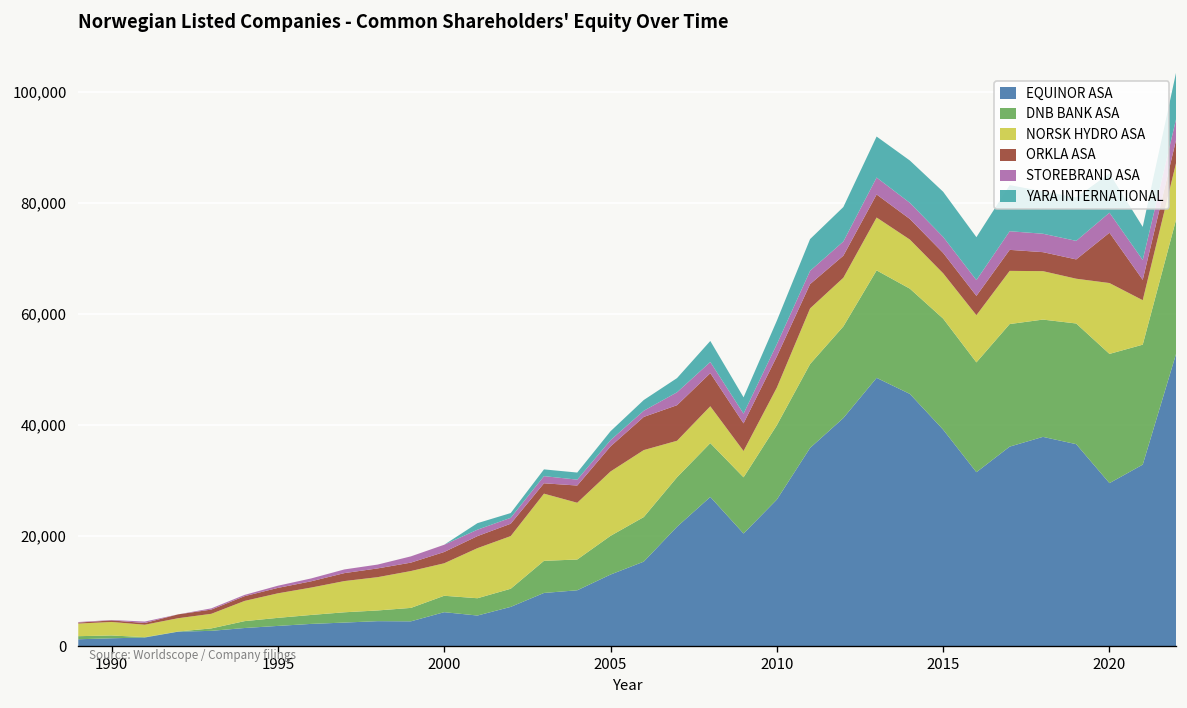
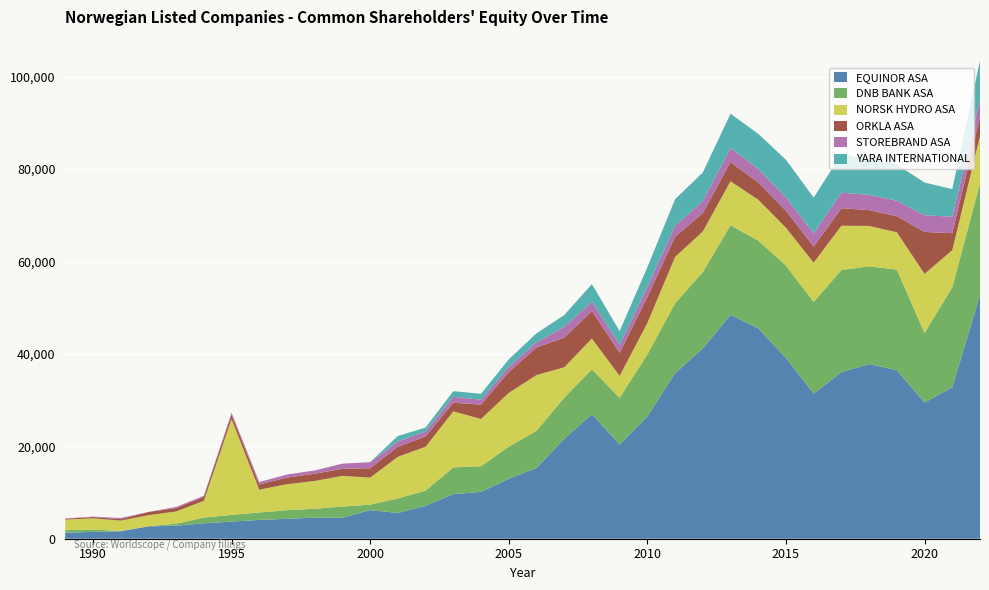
NORSK HYDRO ASA, 1995: 4,000 -> 21,000
DNB BANK ASA, 2000: 3,000 -> 1,000
DNB BANK ASA, 2020: 23,000 -> 15,000
